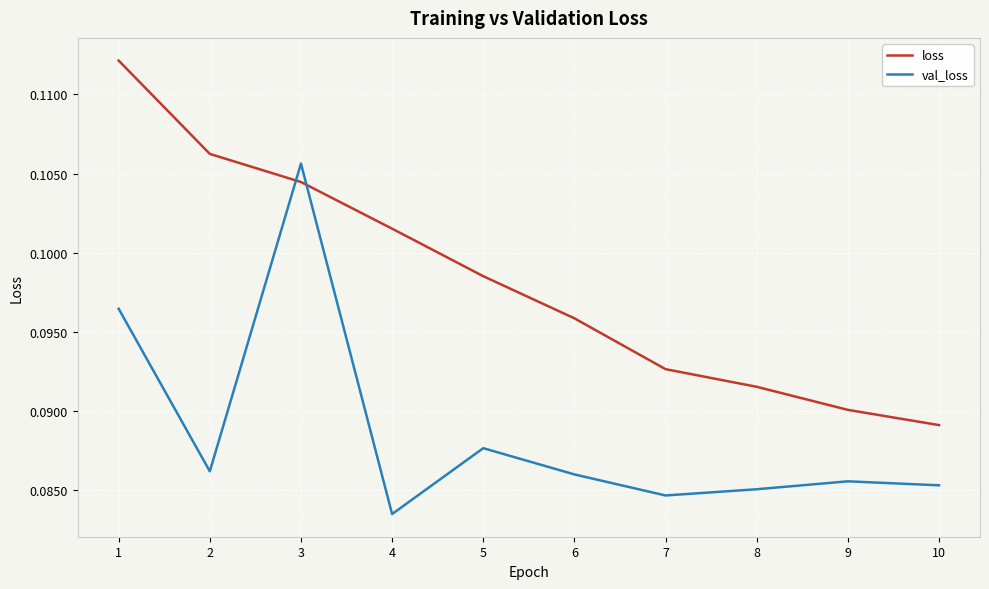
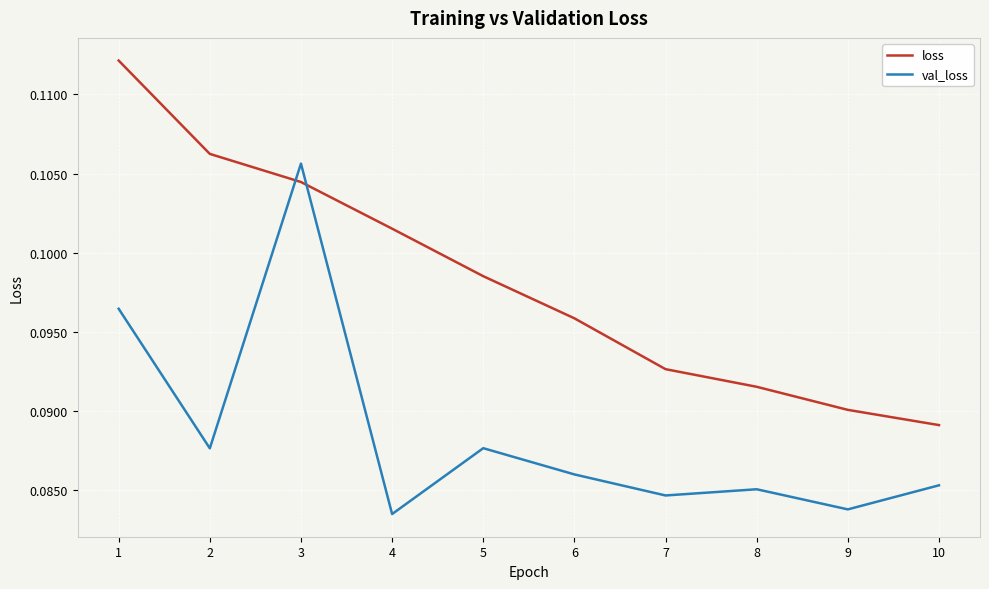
val_loss, 2: 0.0862 -> 0.0877
val_loss, 9: 0.0856 -> 0.0838
